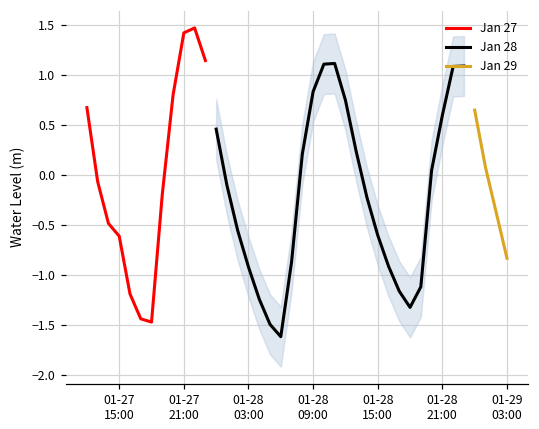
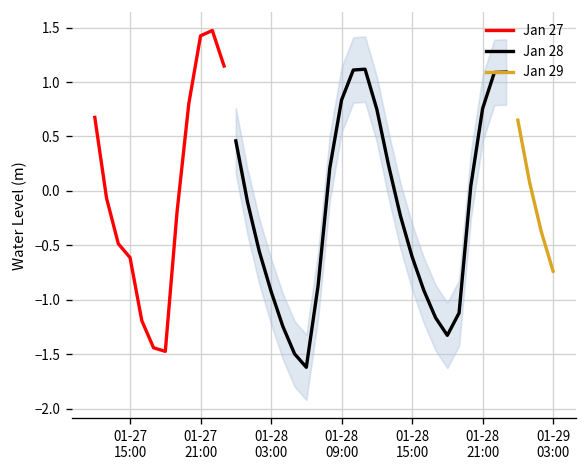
Jan 28, 01-28 21:00: 0.6 -> 0.8
Jan 29, 01-29 03:00: -0.8 -> -0.7
